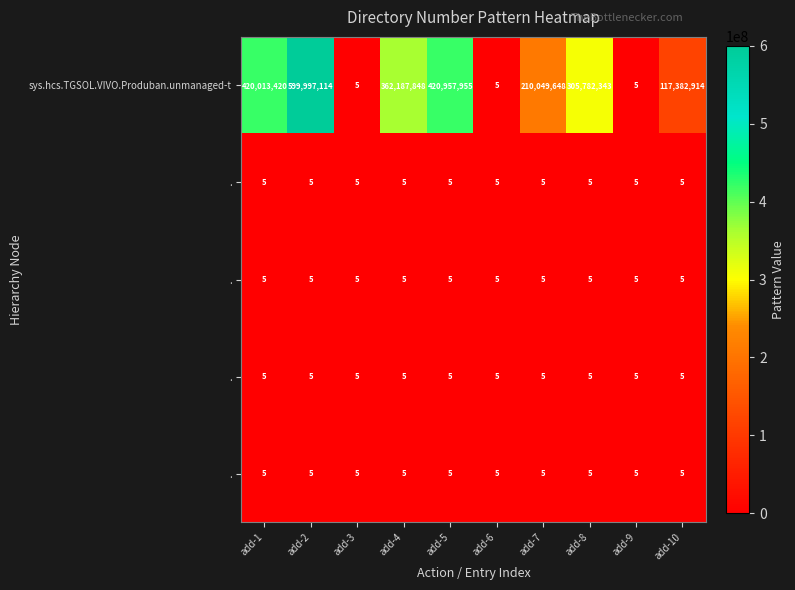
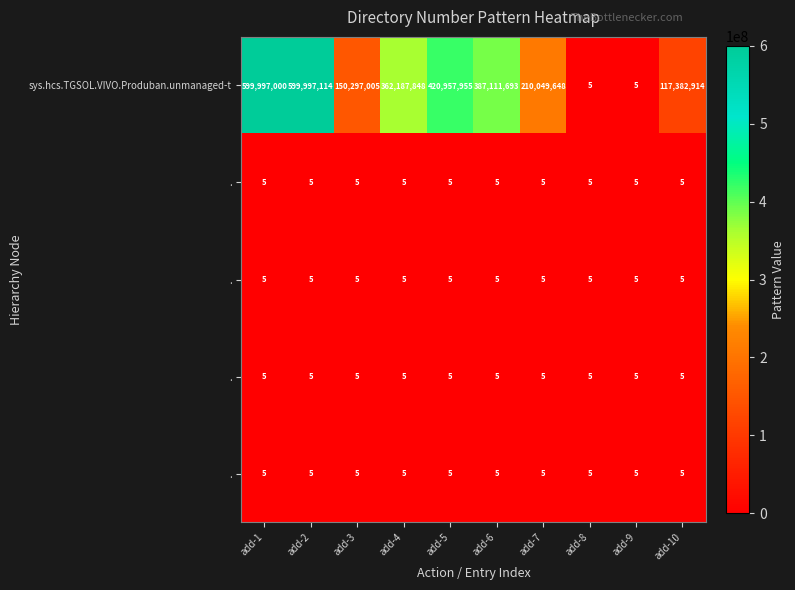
sys.hcs.TGSOL.VIVO.Produban.unmanaged-t, add-1: 420,013,420 -> 599,997,000
sys.hcs.TGSOL.VIVO.Produban.unmanaged-t, add-3: 5 -> 150,297,005
sys.hcs.TGSOL.VIVO.Produban.unmanaged-t, add-6: 5 -> 387,111,693
sys.hcs.TGSOL.VIVO.Produban.unmanaged-t, add-8: 305,782,343 -> 5
